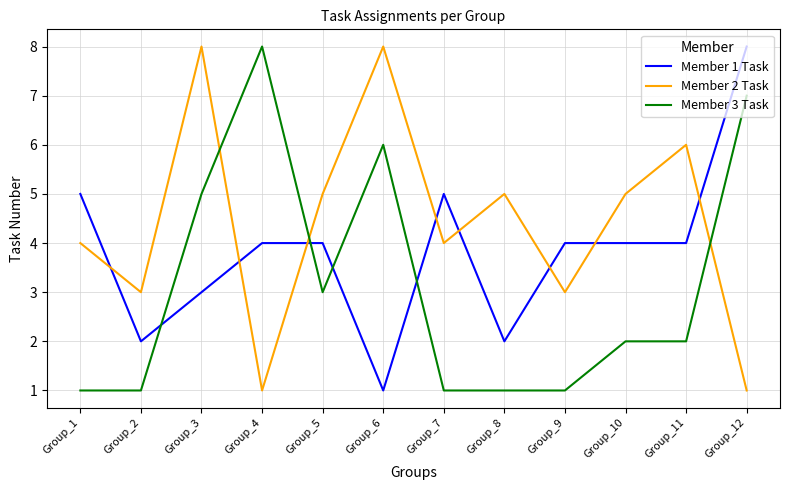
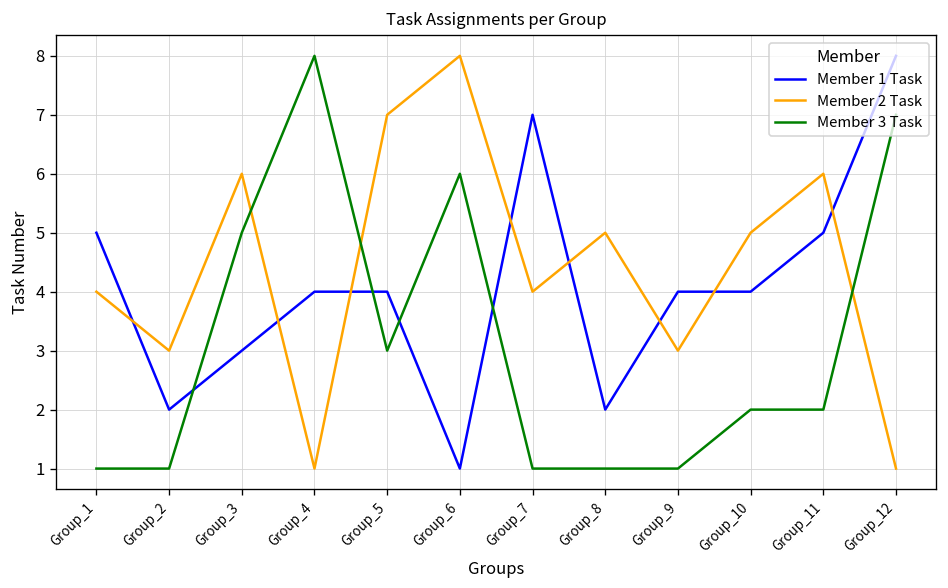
Member 2 Task, Group_3: 8 -> 6
Member 2 Task, Group_5: 5 -> 7
Member 1 Task, Group_7: 5 -> 7
Member 1 Task, Group_11: 4 -> 5
